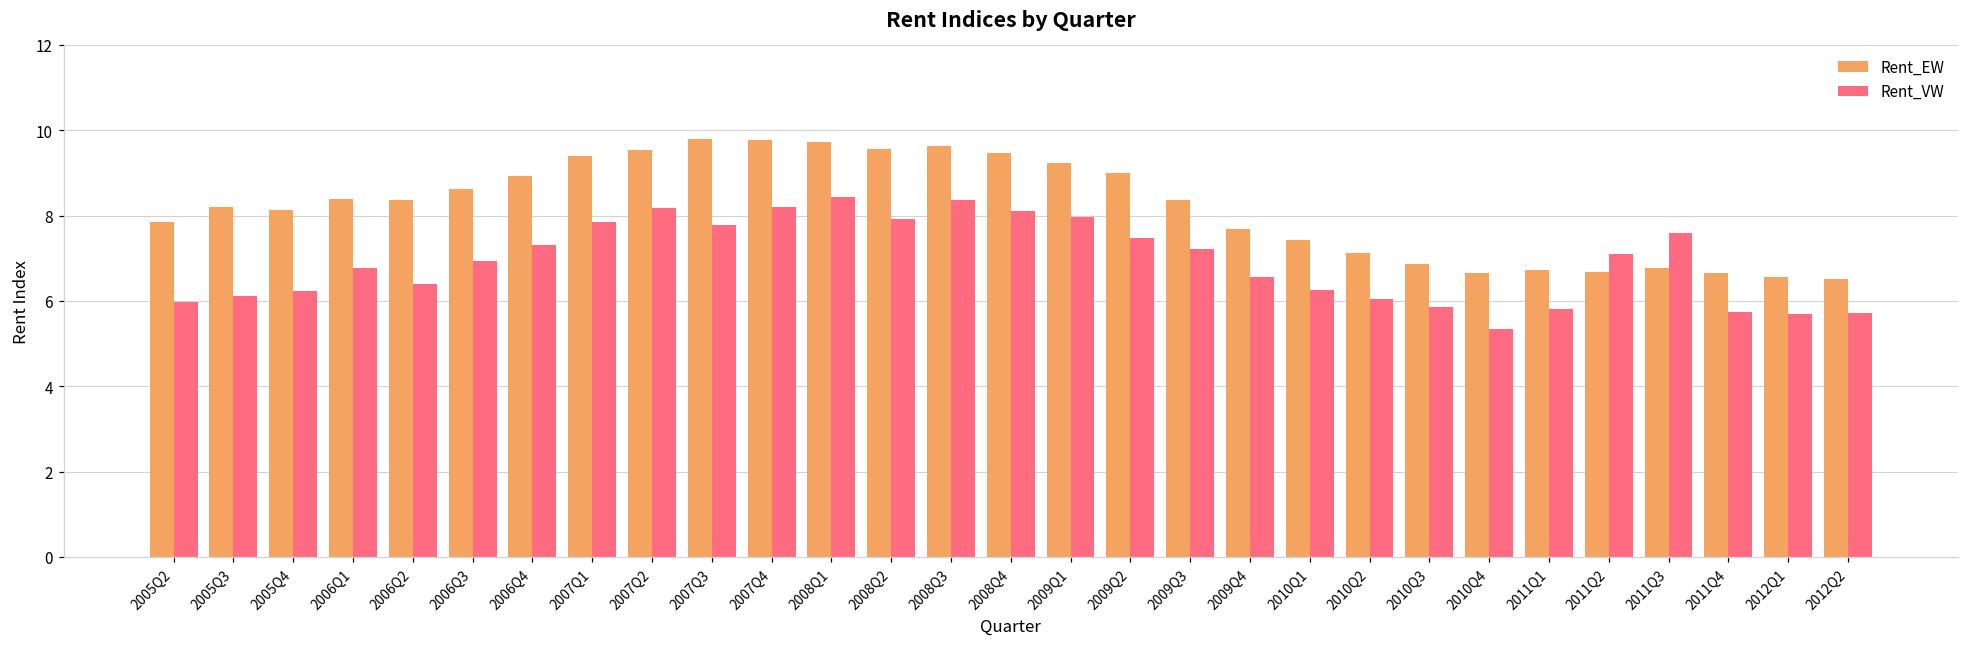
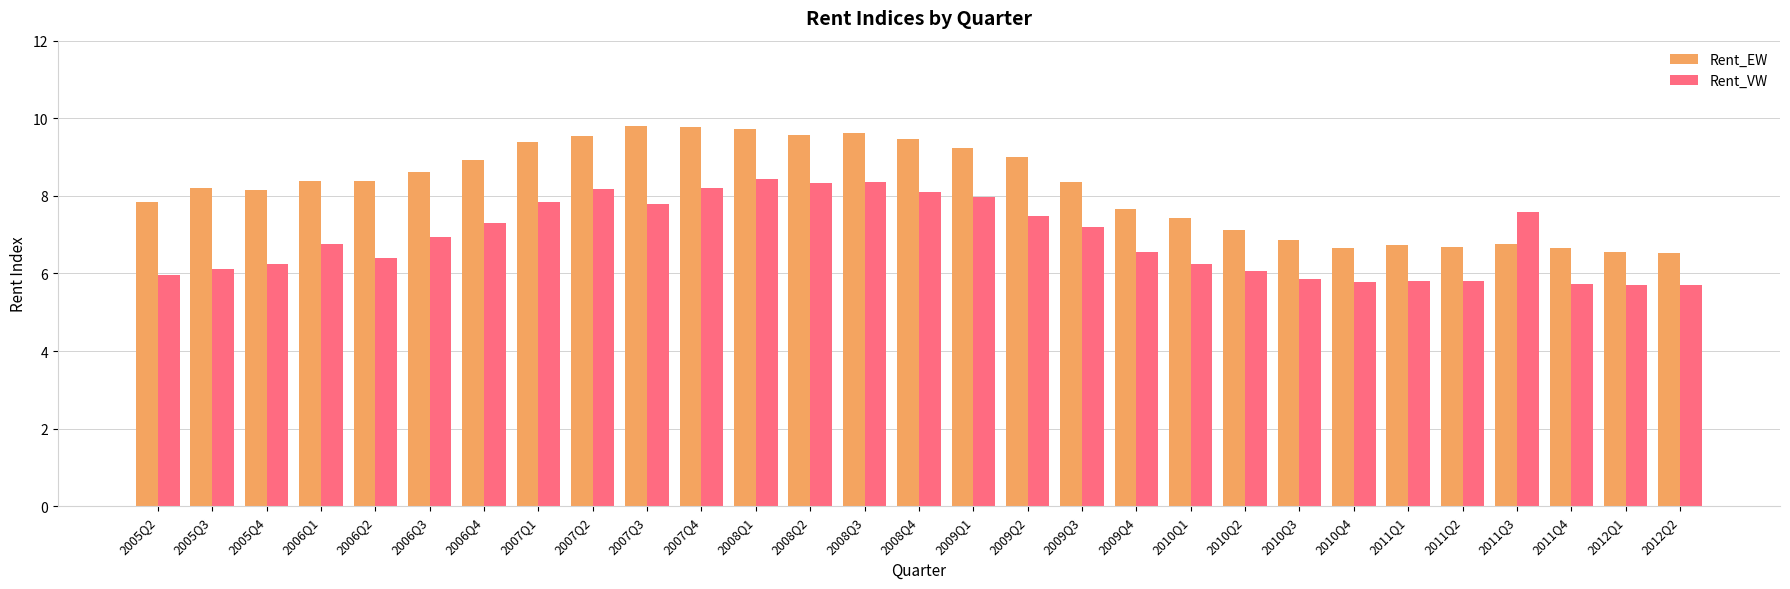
Rent_VW, 2008Q2: 7.9 -> 8.3
Rent_VW, 2010Q4: 5.3 -> 5.8
Rent_VW, 2011Q2: 7.1 -> 5.8
